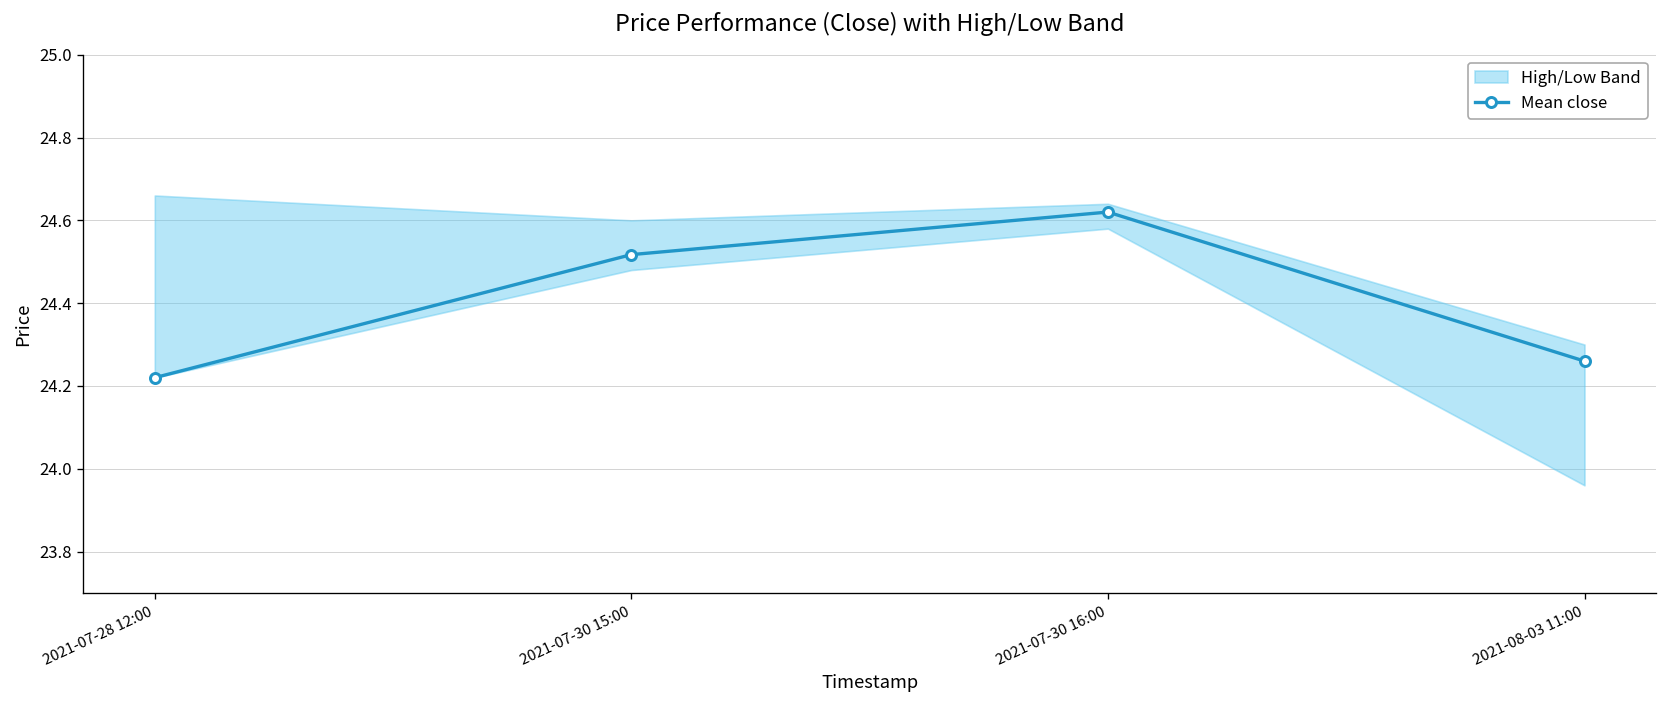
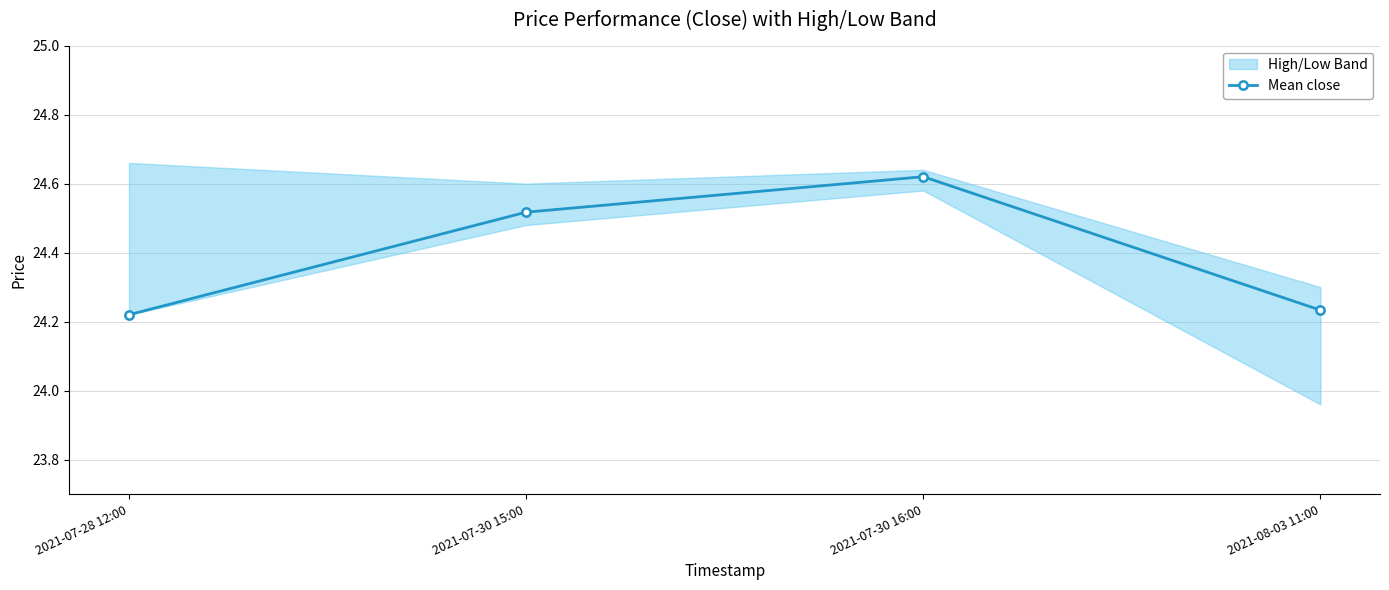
Mean close, 2021-08-03 11:00: 24.26 -> 24.23
